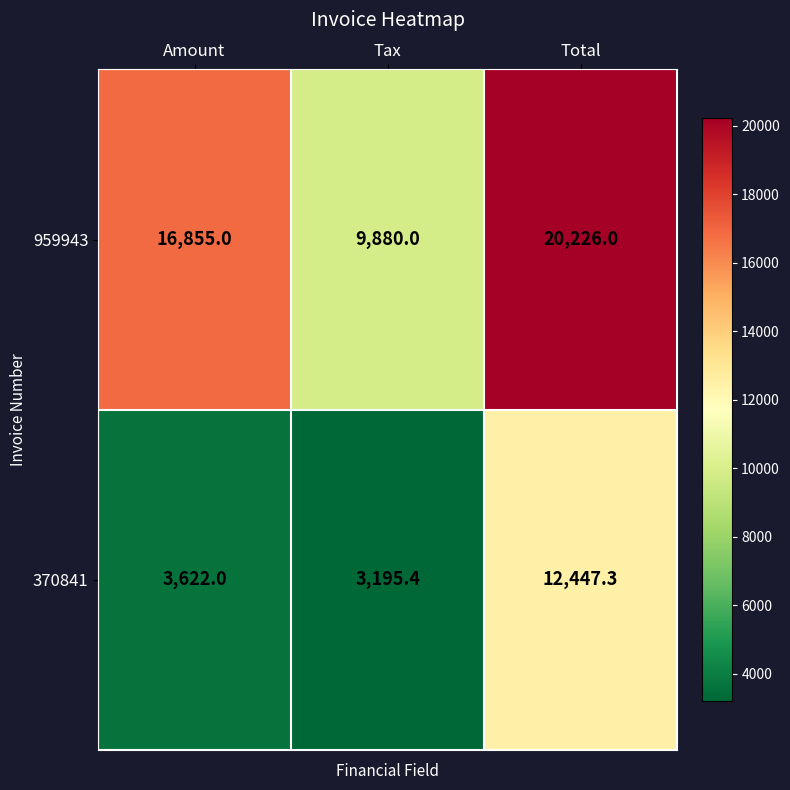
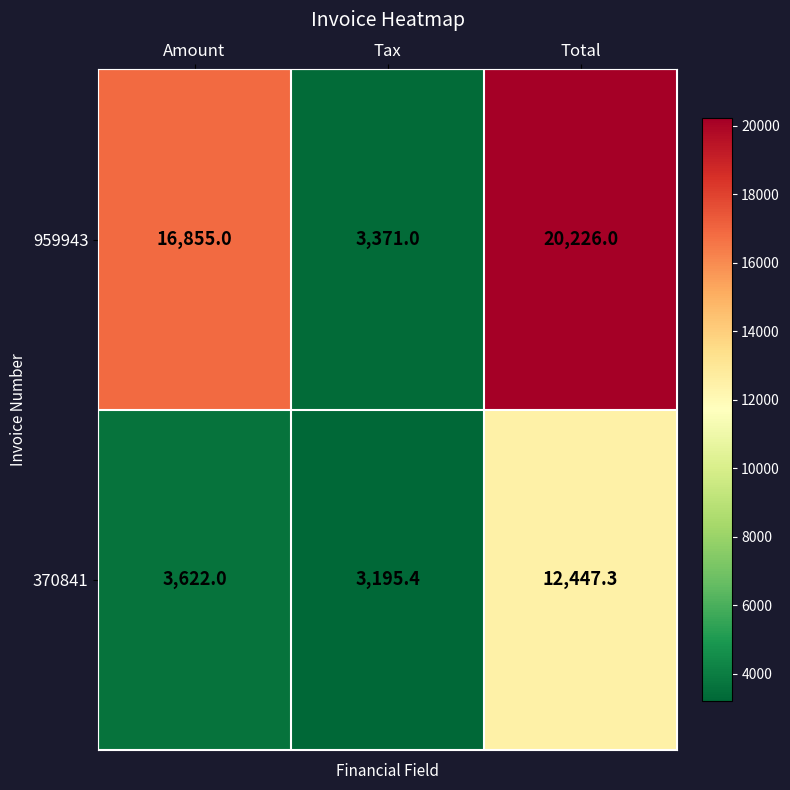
959943, Tax: 9,880.0 -> 3,371.0
